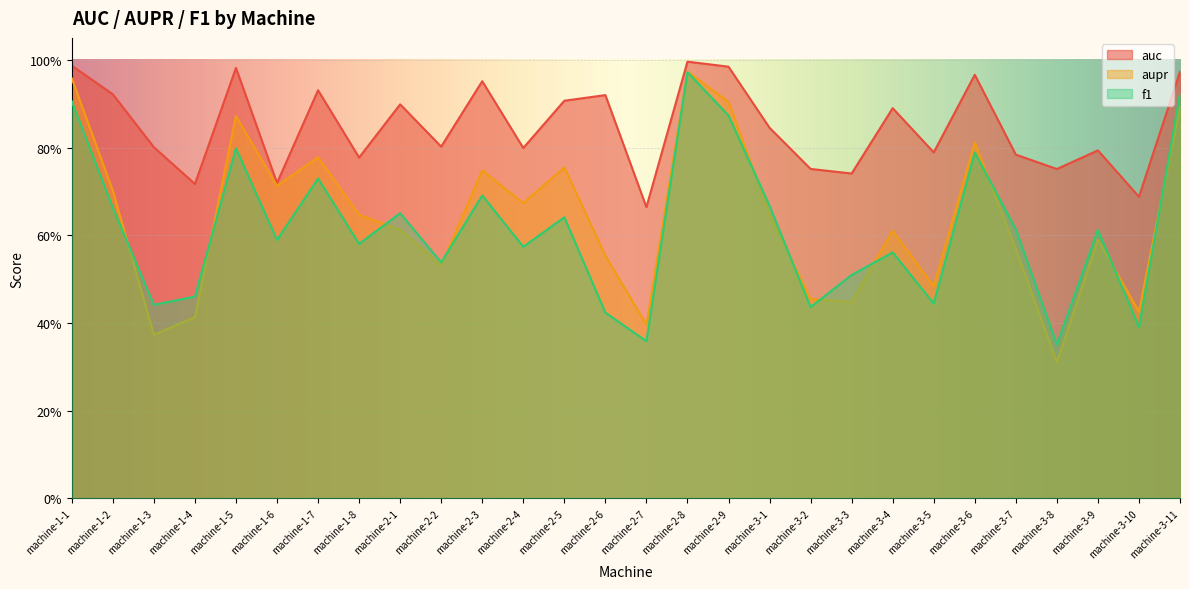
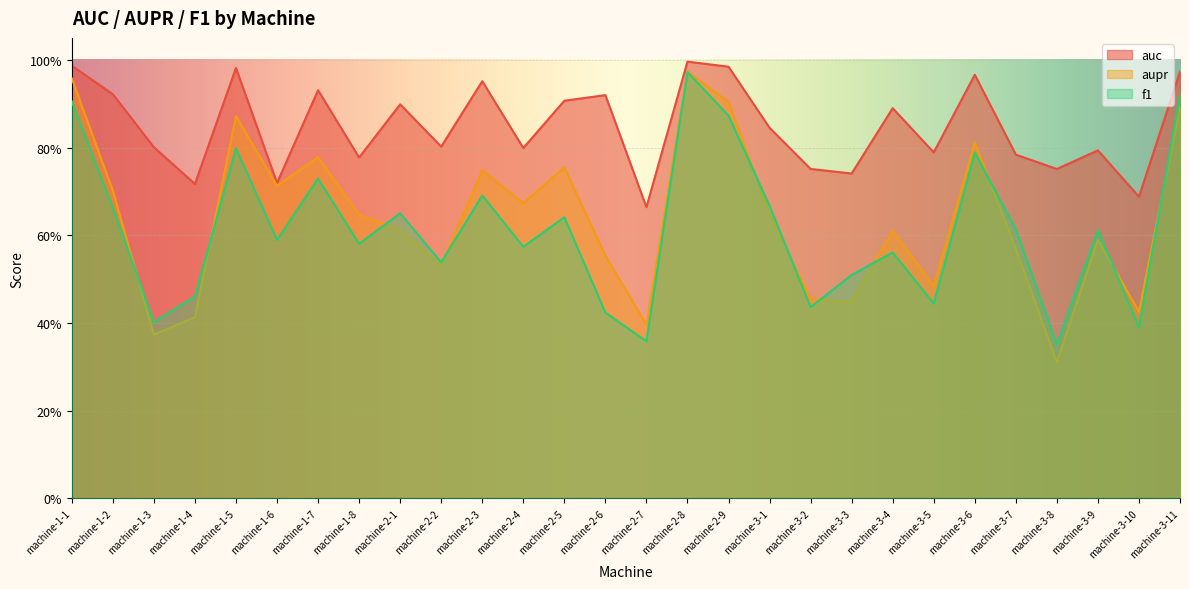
f1, machine-1-3: 44% -> 40%
